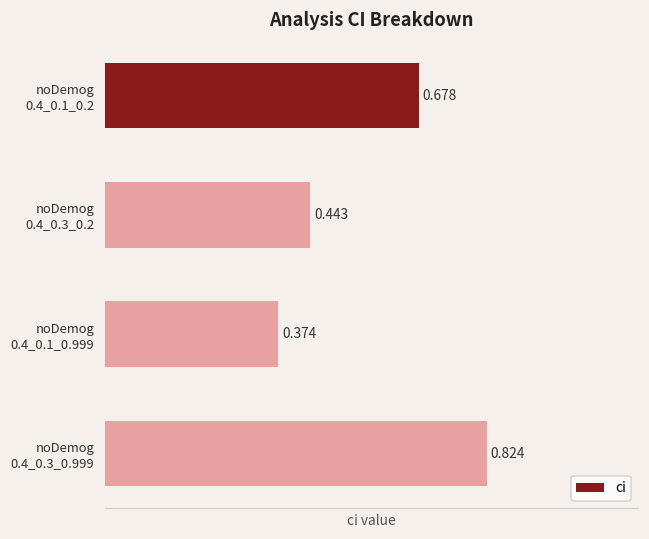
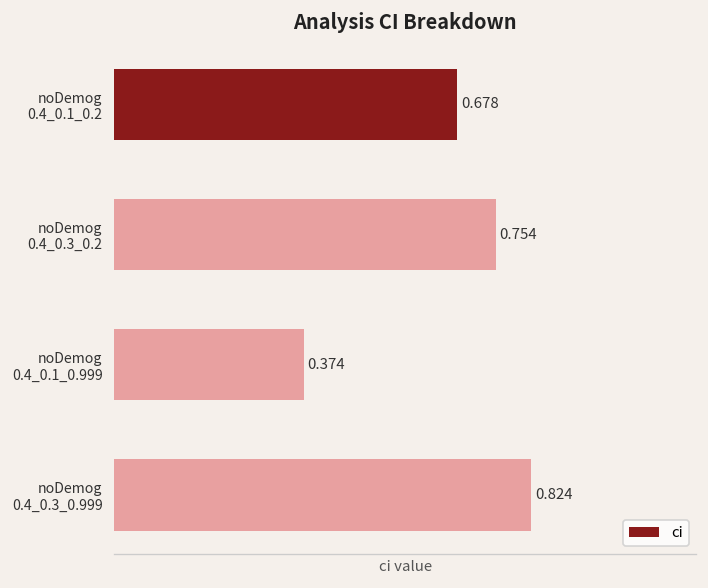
noDemog 0.4_0.3_0.2: 0.443 -> 0.754
